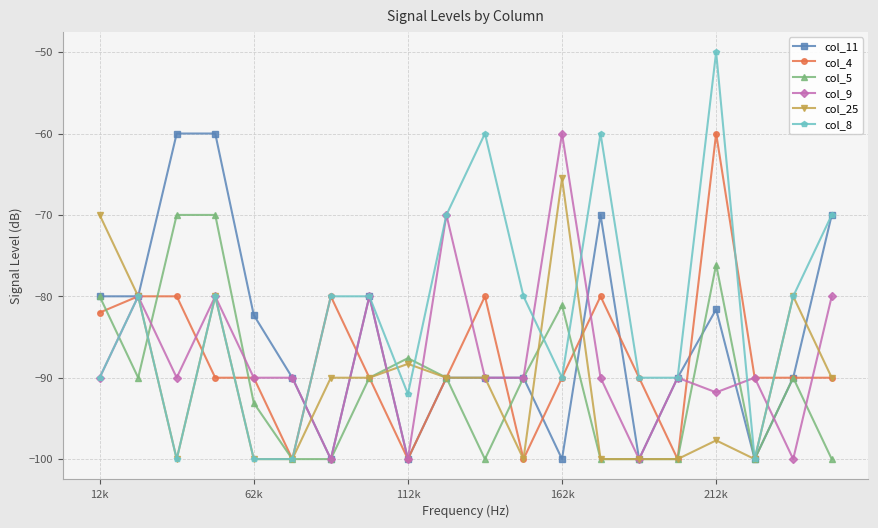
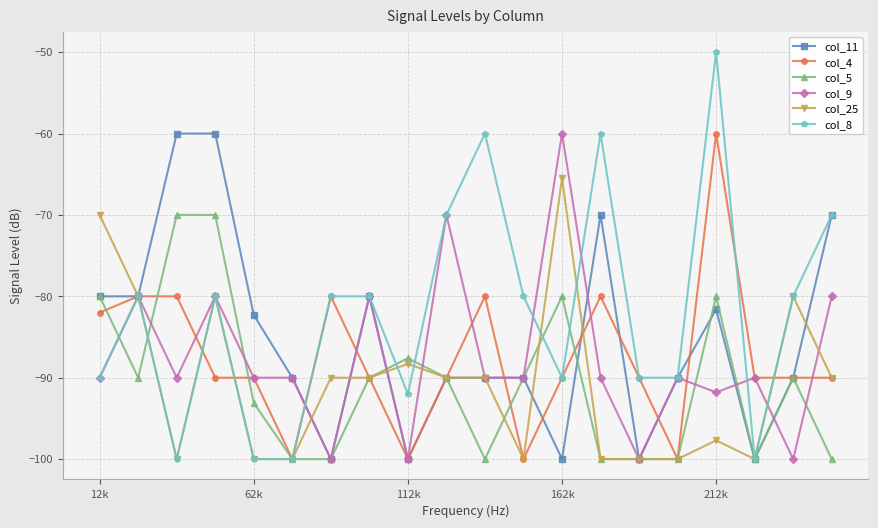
col_5, 162k: -81 -> -80
col_5, 212k: -76 -> -80
